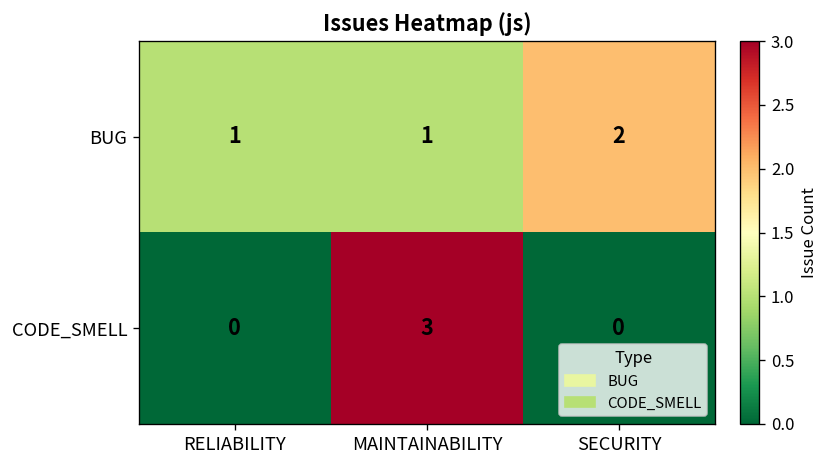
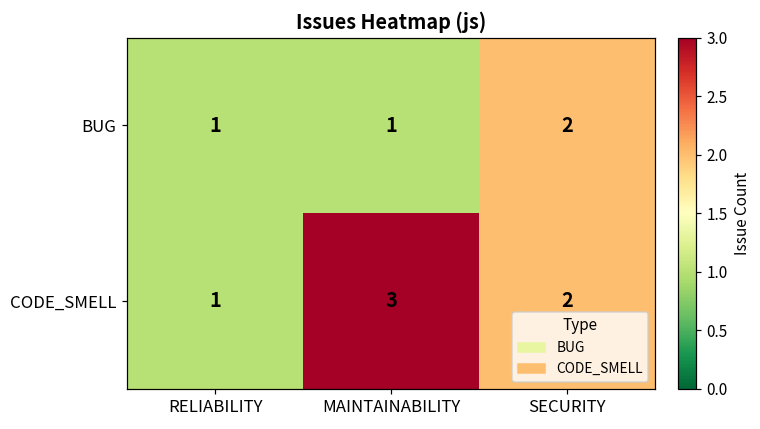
CODE_SMELL, RELIABILITY: 0 -> 1
CODE_SMELL, SECURITY: 0 -> 2
